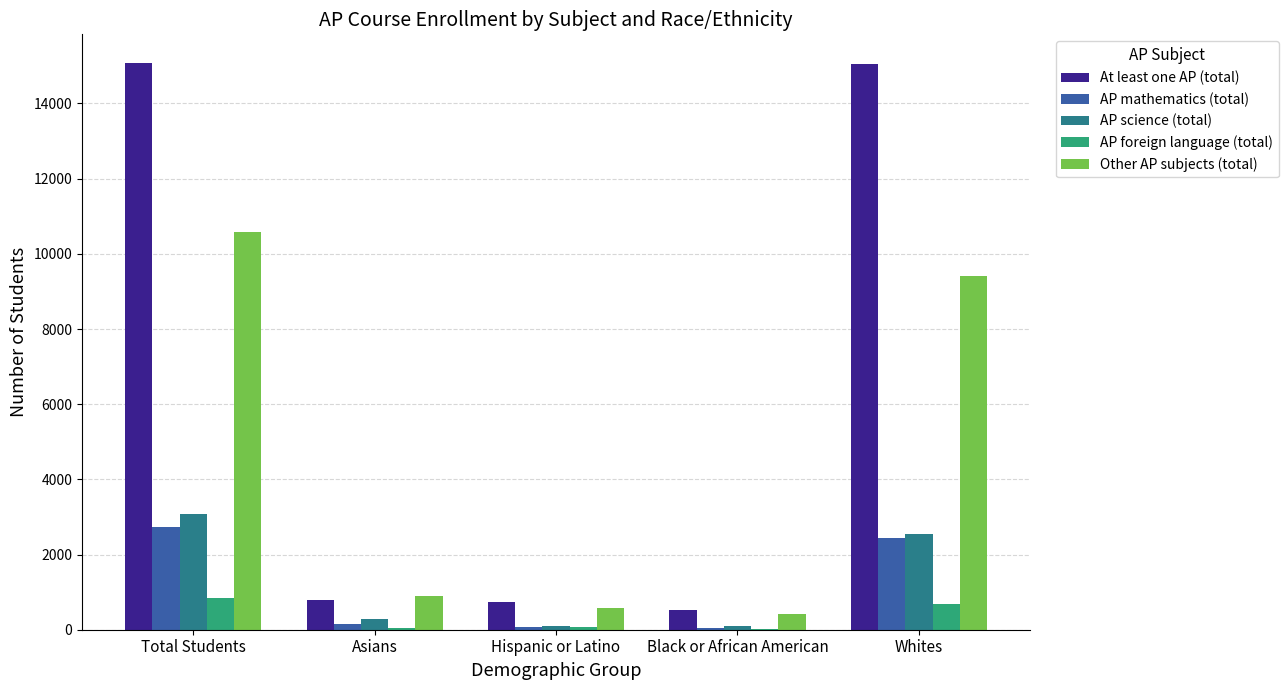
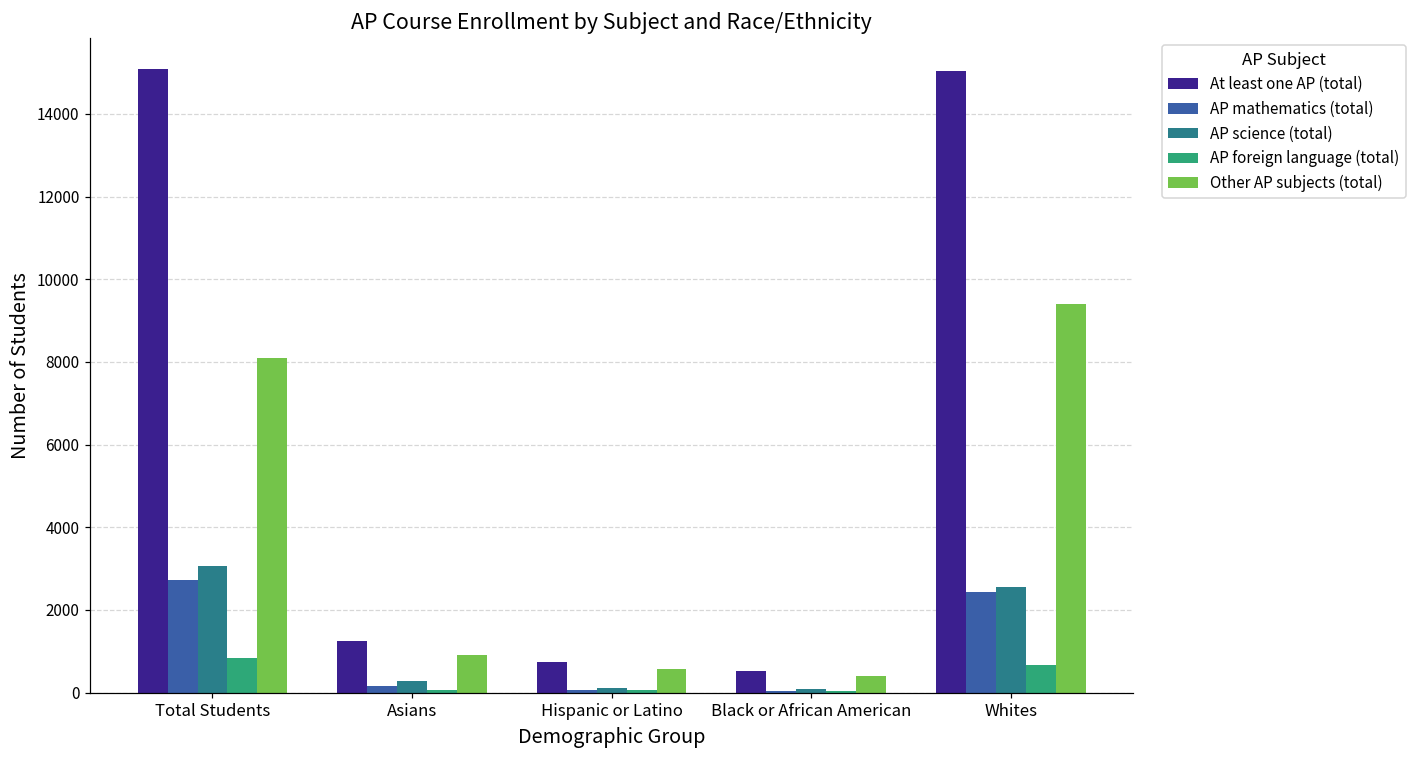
Other AP subjects (total), Total Students: 10600 -> 8100
At least one AP (total), Asians: 800 -> 1200
